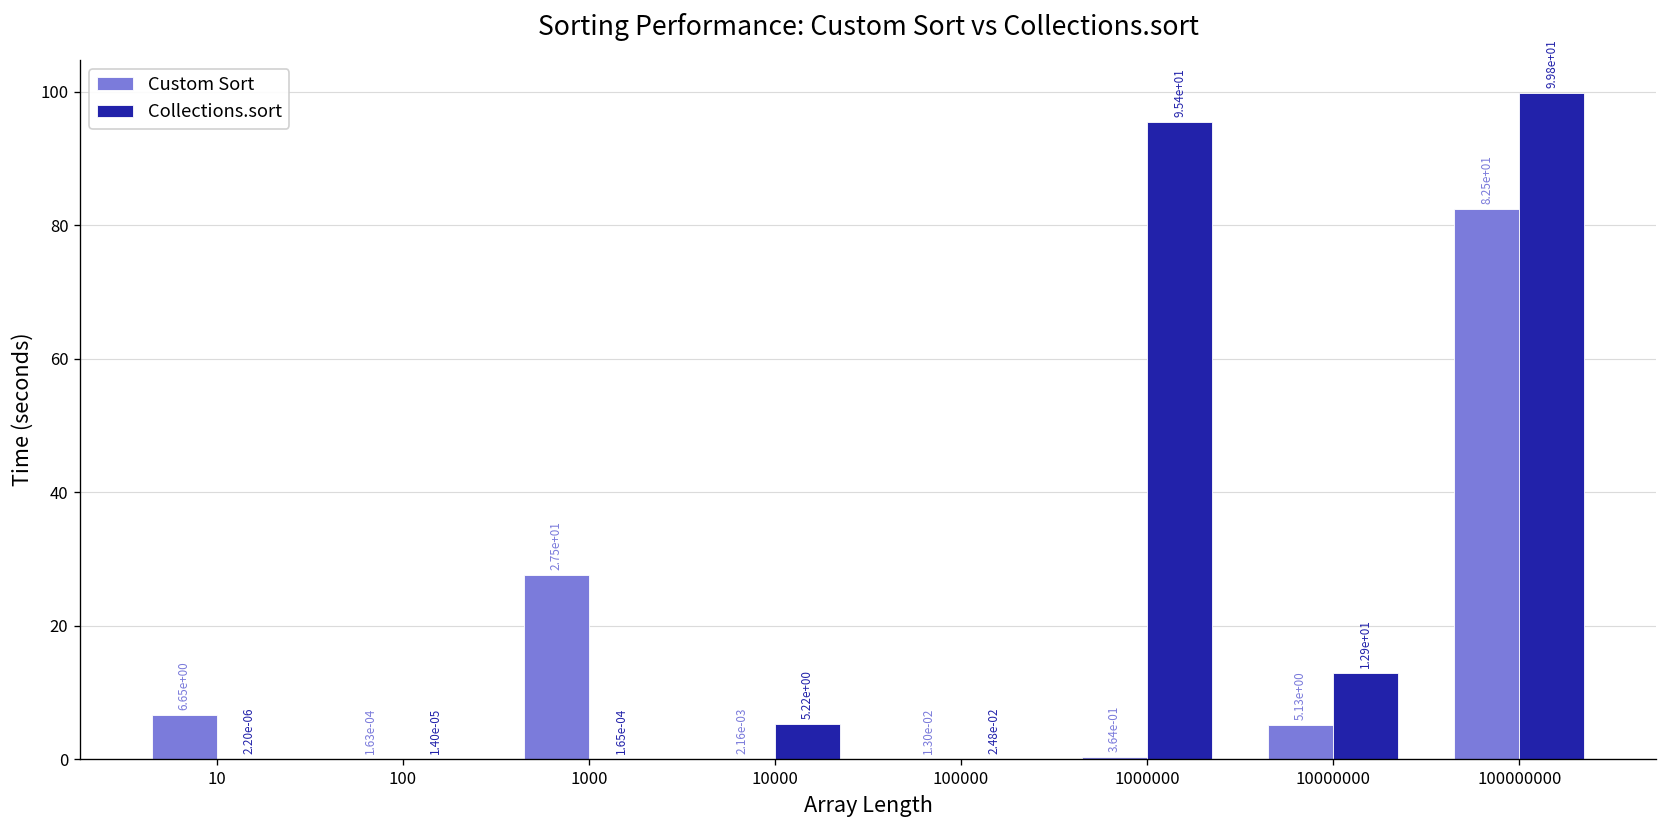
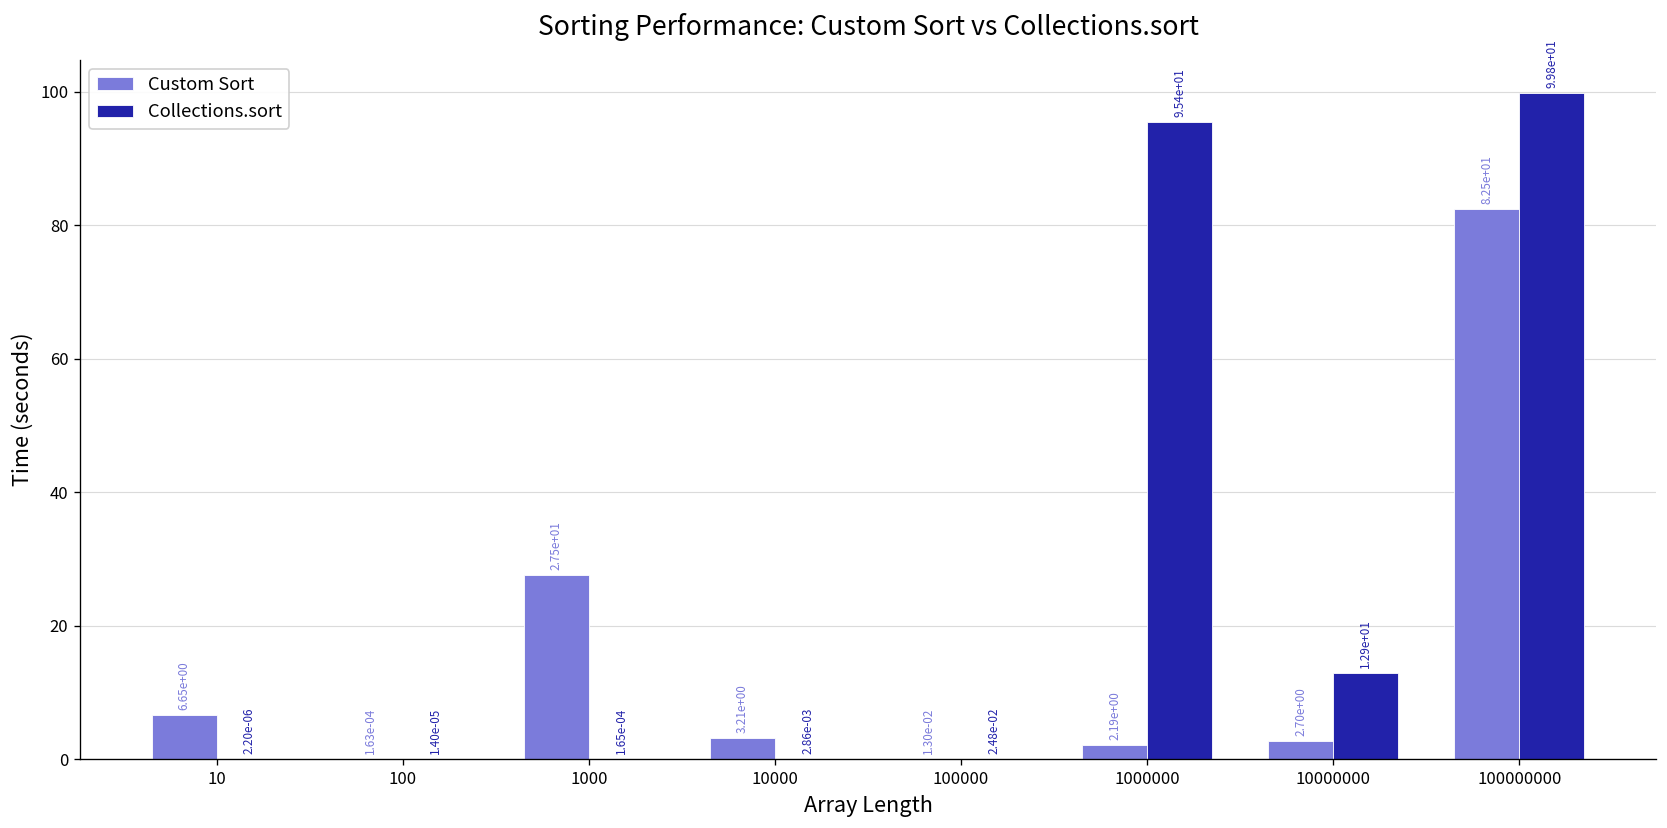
Custom Sort, 10000: 2.16e-03 -> 3.21e+00
Collections.sort, 10000: 5.22e+00 -> 2.86e-03
Custom Sort, 1000000: 3.64e-01 -> 2.19e+00
Custom Sort, 10000000: 5.13e+00 -> 2.70e+00
